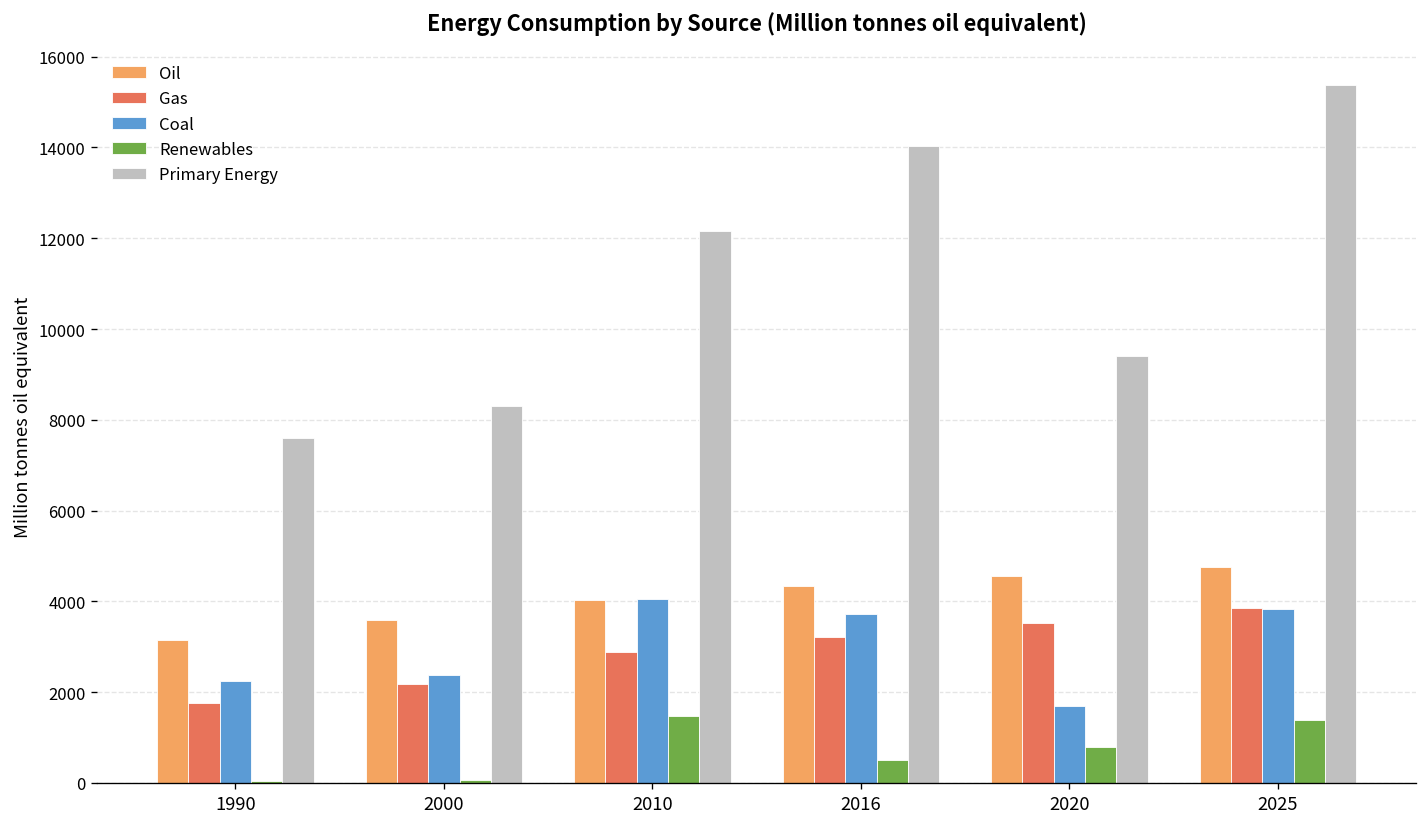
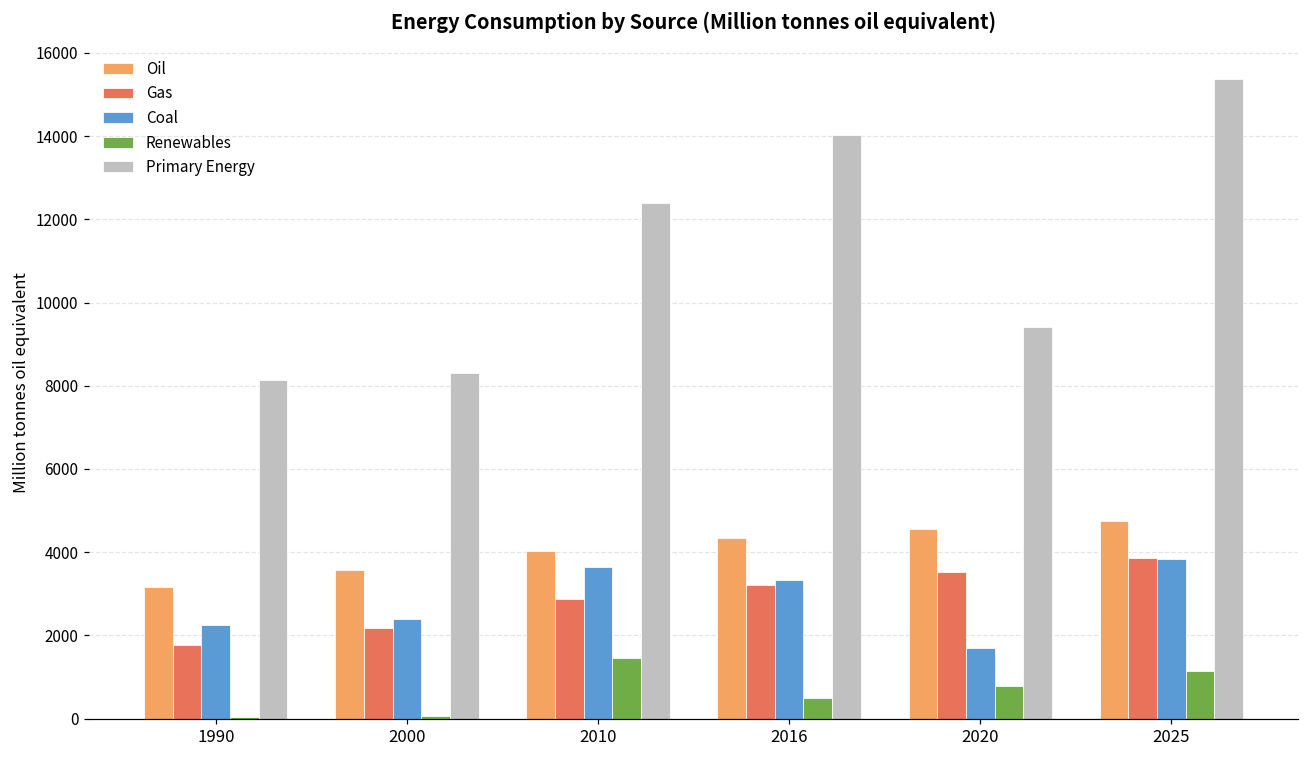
Primary Energy, 1990: 7600 -> 8100
Coal, 2010: 4100 -> 3600
Primary Energy, 2010: 12200 -> 12400
Coal, 2016: 3700 -> 3300
Renewables, 2025: 1400 -> 1200
